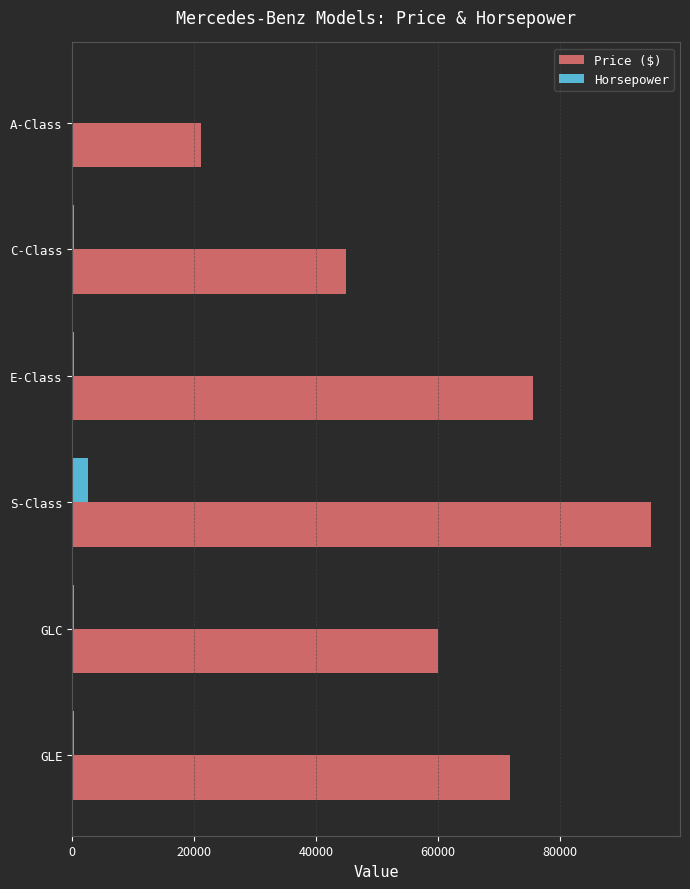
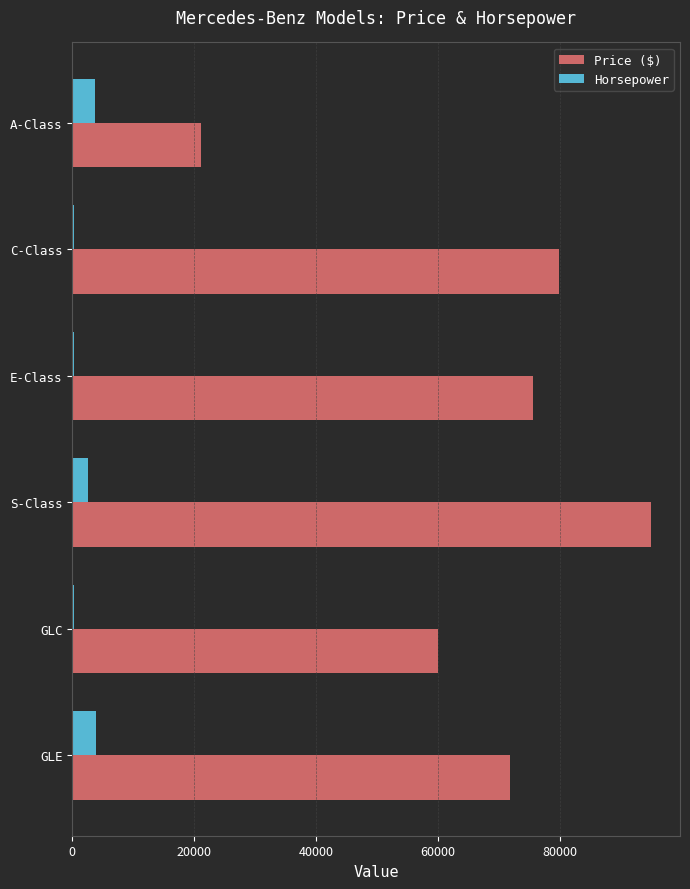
Horsepower, A-Class: 0 -> 4000
Price ($), C-Class: 45000 -> 80000
Horsepower, GLE: 0 -> 4000
